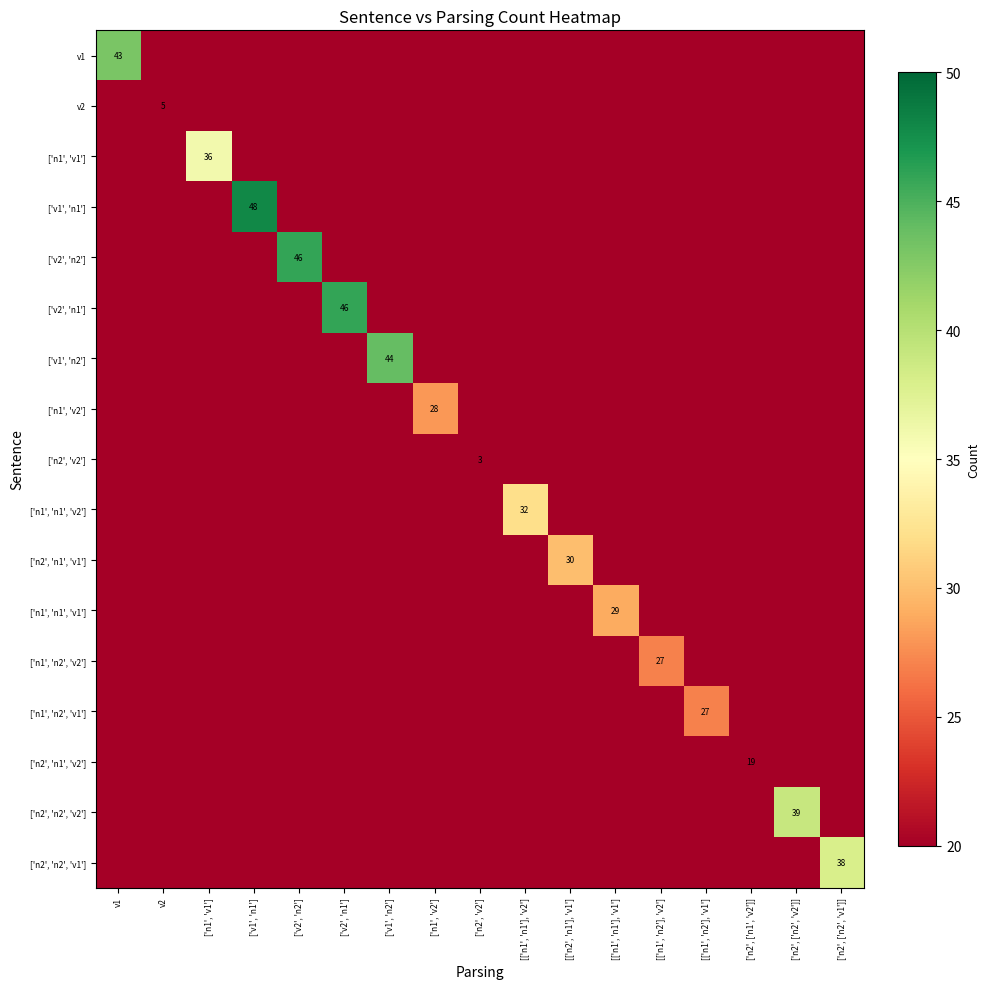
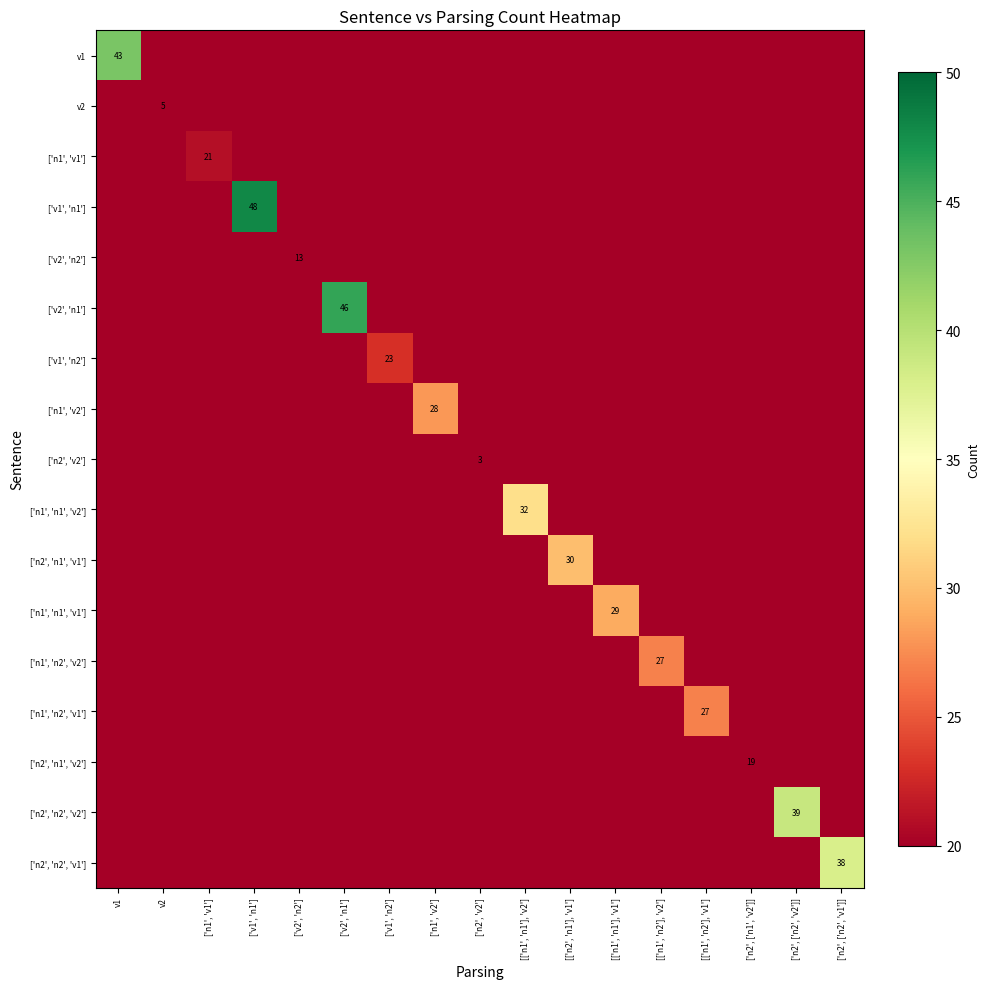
['n1', 'v1'], ['n1', 'v1']: 36 -> 21
['v2', 'n2'], ['v2', 'n2']: 46 -> 13
['v1', 'n2'], ['v1', 'n2']: 44 -> 23
